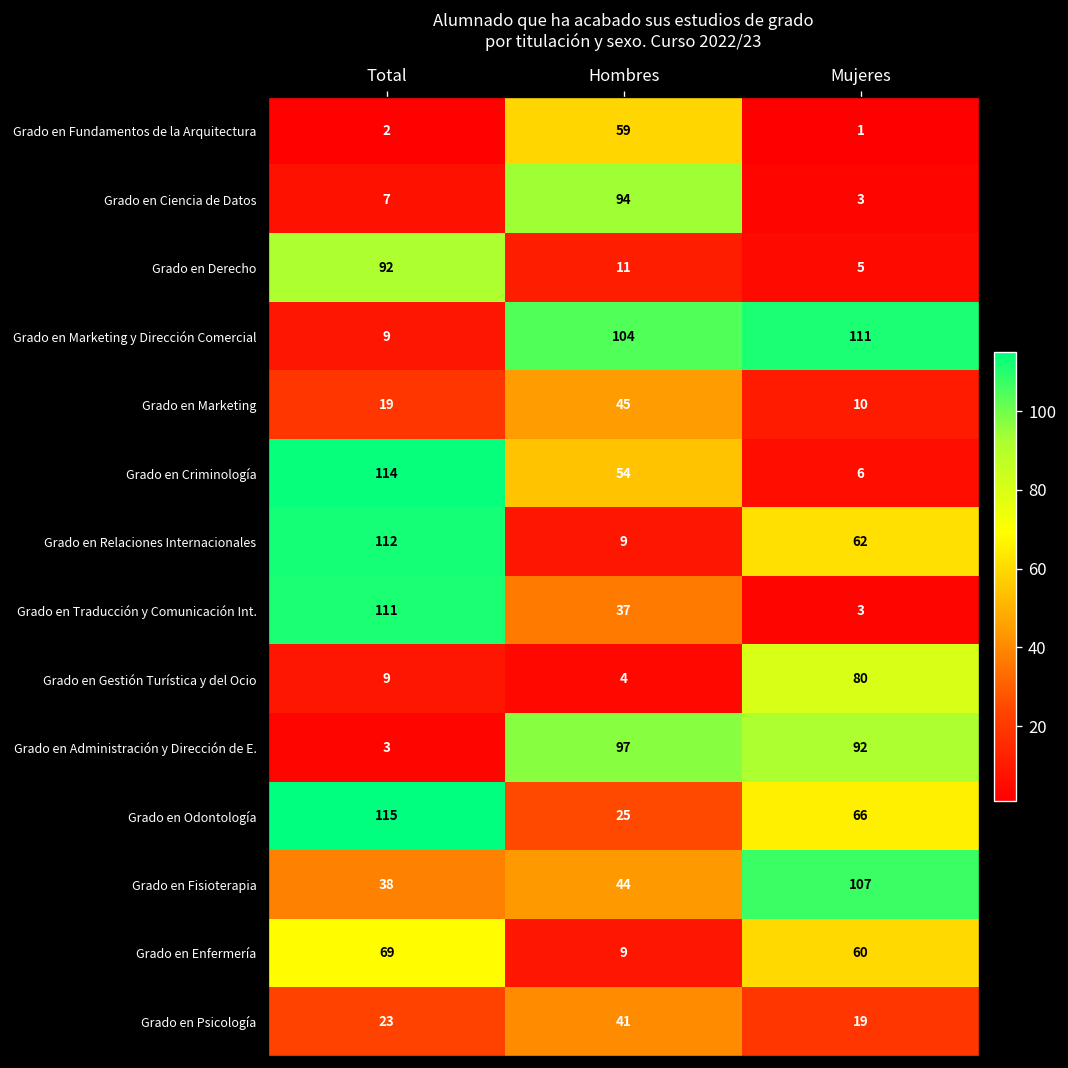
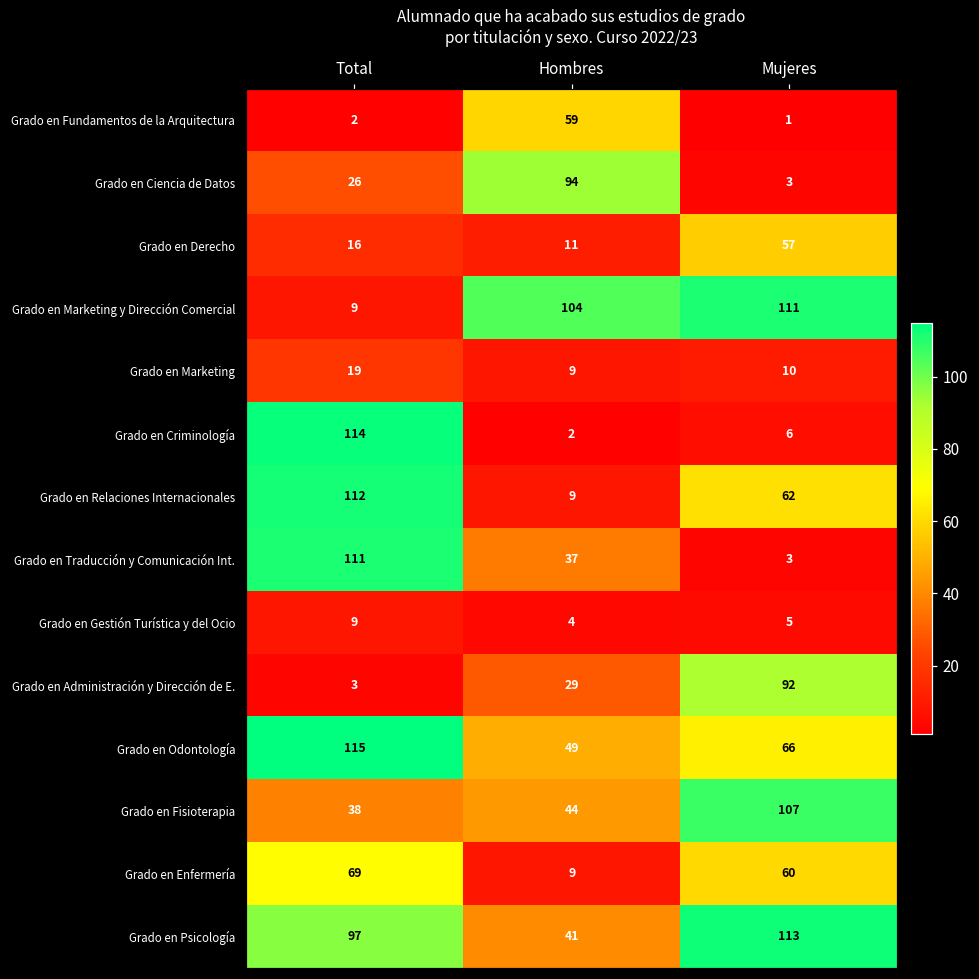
Grado en Ciencia de Datos, Total: 7 -> 26
Grado en Derecho, Total: 92 -> 16
Grado en Derecho, Mujeres: 5 -> 57
Grado en Marketing, Hombres: 45 -> 9
Grado en Criminología, Hombres: 54 -> 2
Grado en Gestión Turística y del Ocio, Mujeres: 80 -> 5
Grado en Administración y Dirección de E., Hombres: 97 -> 29
Grado en Odontología, Hombres: 25 -> 49
Grado en Psicología, Total: 23 -> 97
Grado en Psicología, Mujeres: 19 -> 113
